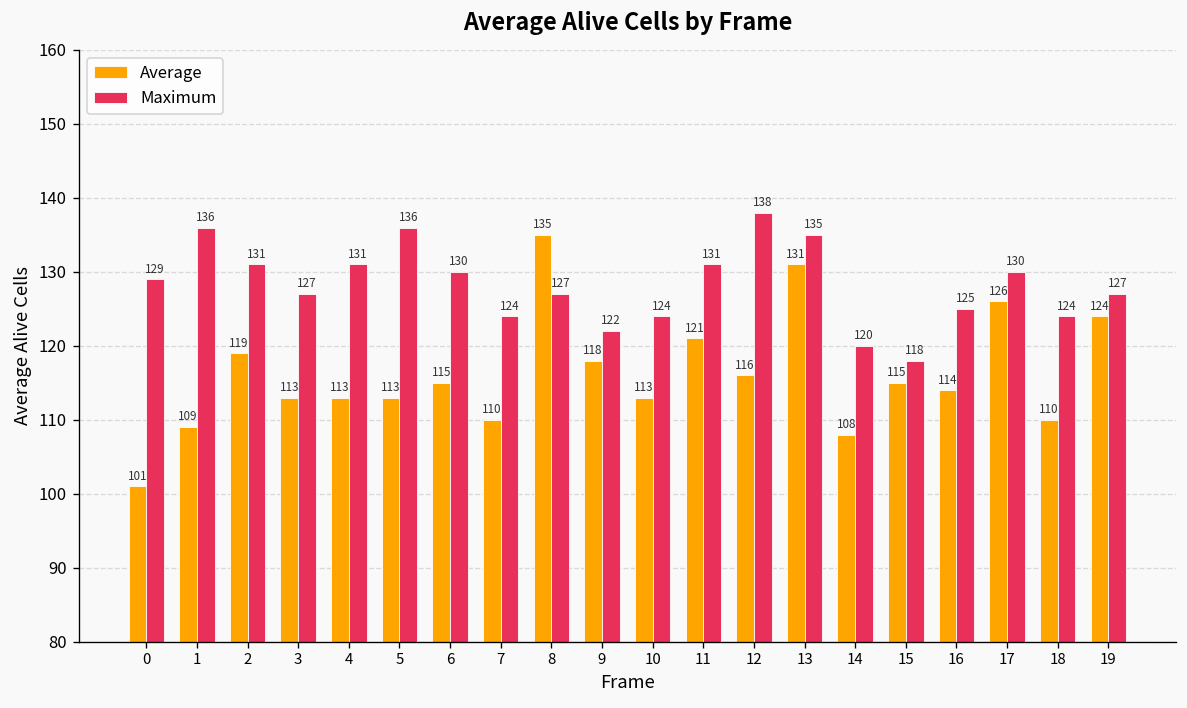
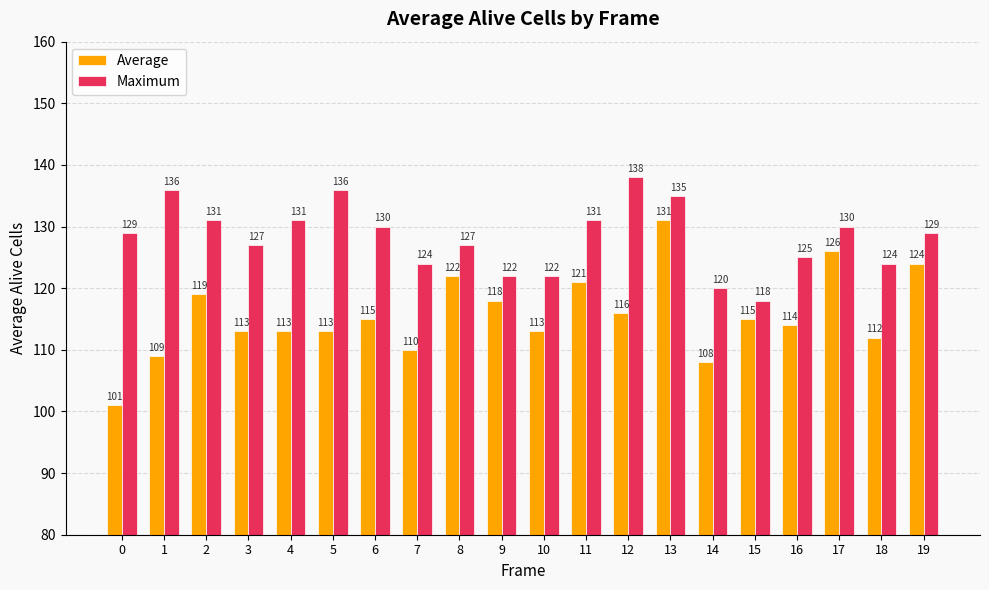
Average, 8: 135 -> 122
Maximum, 10: 124 -> 122
Average, 18: 110 -> 112
Maximum, 19: 127 -> 129
